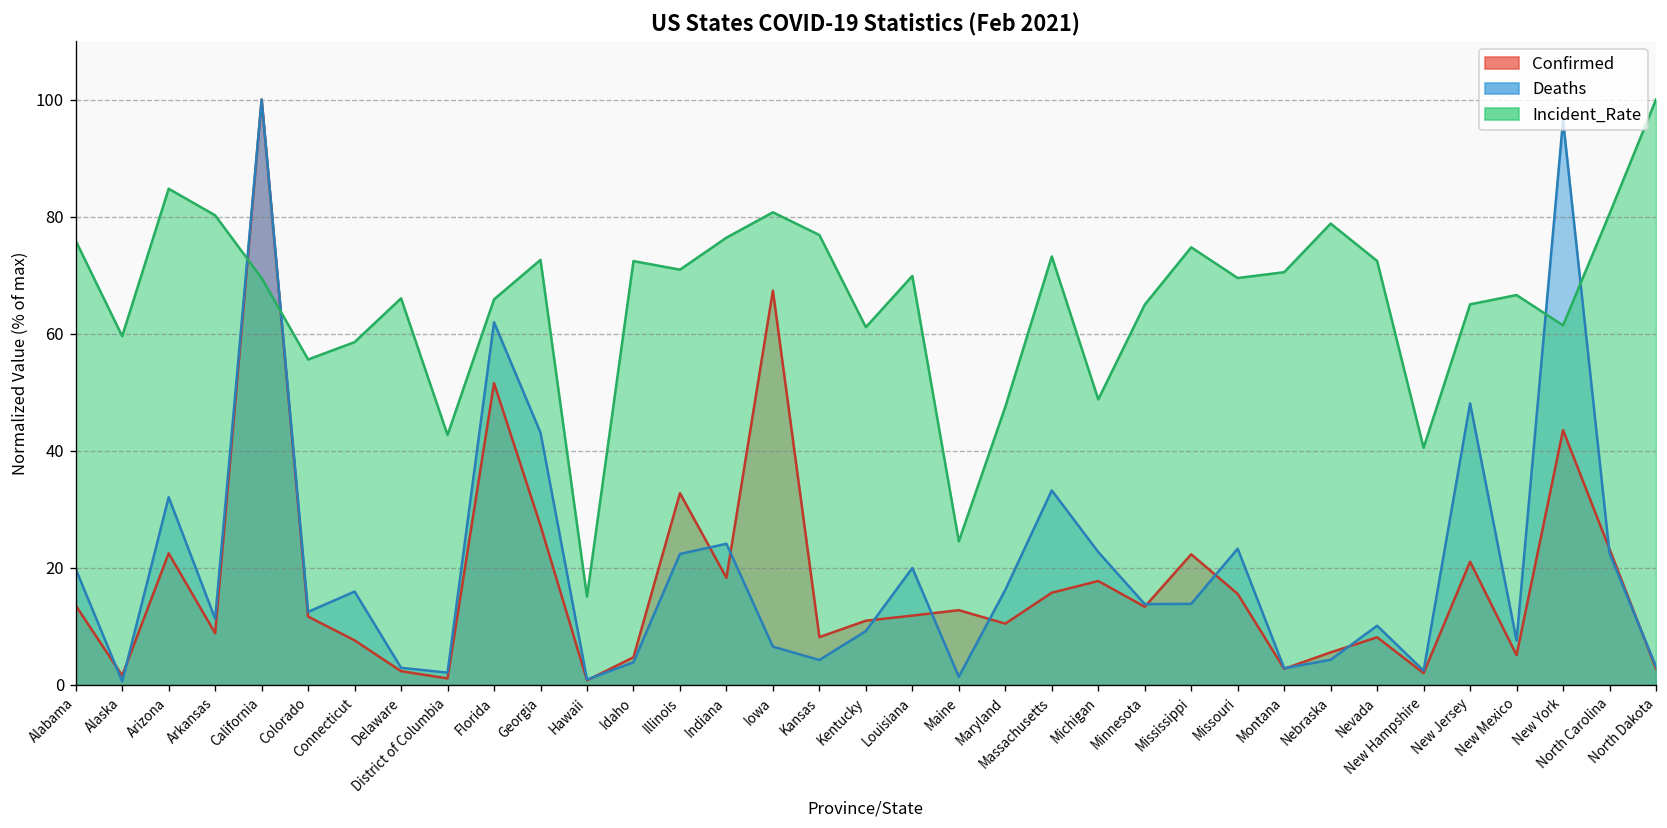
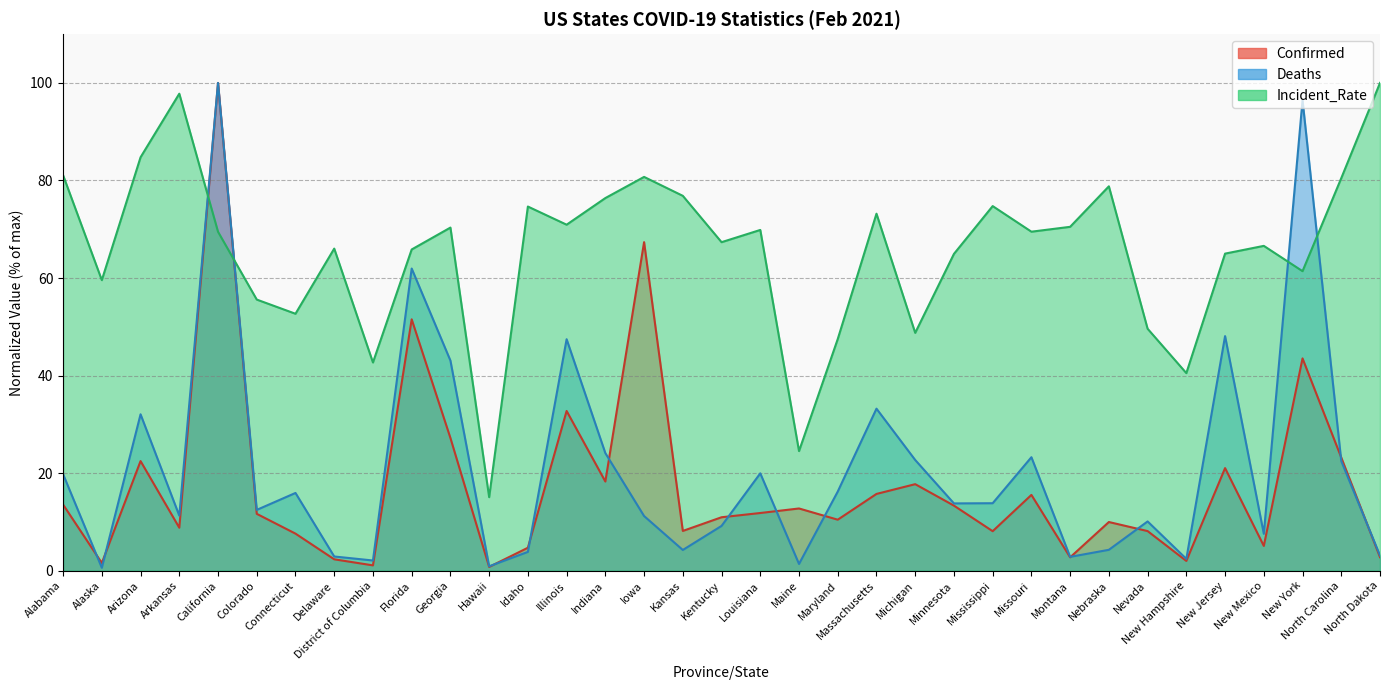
Incident_Rate, Alabama: 76 -> 81
Incident_Rate, Arkansas: 80 -> 98
Incident_Rate, Connecticut: 59 -> 53
Incident_Rate, Georgia: 73 -> 70
Incident_Rate, Idaho: 72 -> 75
Deaths, Illinois: 22 -> 47
Deaths, Iowa: 7 -> 11
Incident_Rate, Kentucky: 61 -> 67
Confirmed, Mississippi: 22 -> 8
Confirmed, Nebraska: 6 -> 10
Incident_Rate, Nevada: 72 -> 50
